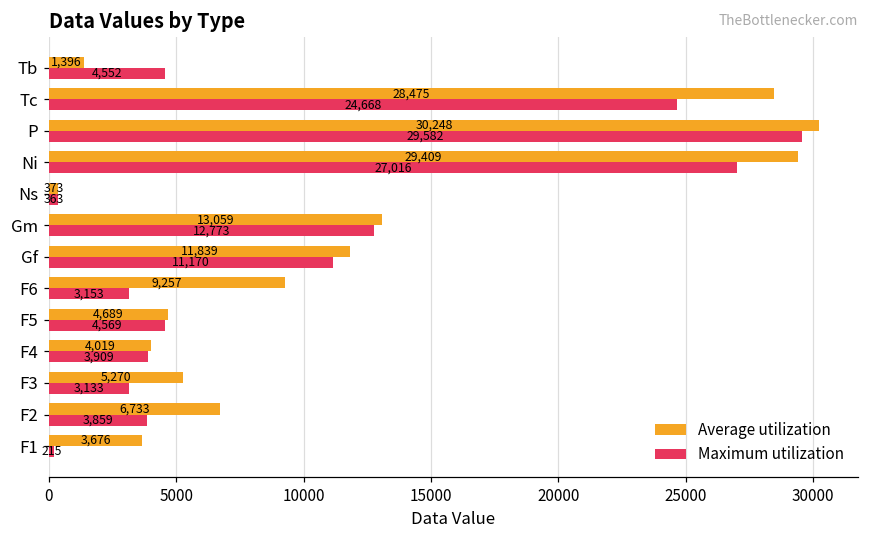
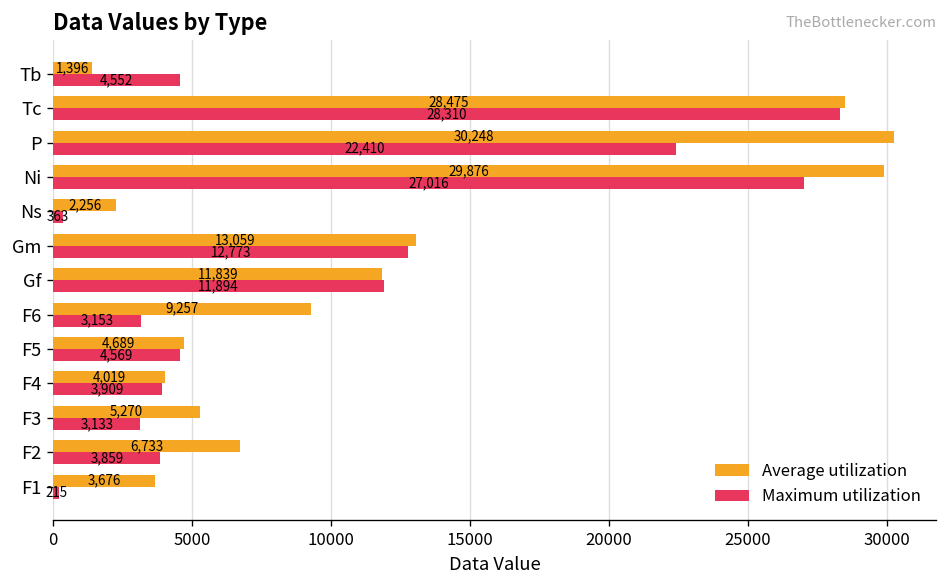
Maximum utilization, Tc: 24,668 -> 28,310
Maximum utilization, P: 29,582 -> 22,410
Average utilization, Ni: 29,409 -> 29,876
Average utilization, Ns: 373 -> 2,256
Maximum utilization, Gf: 11,170 -> 11,894
